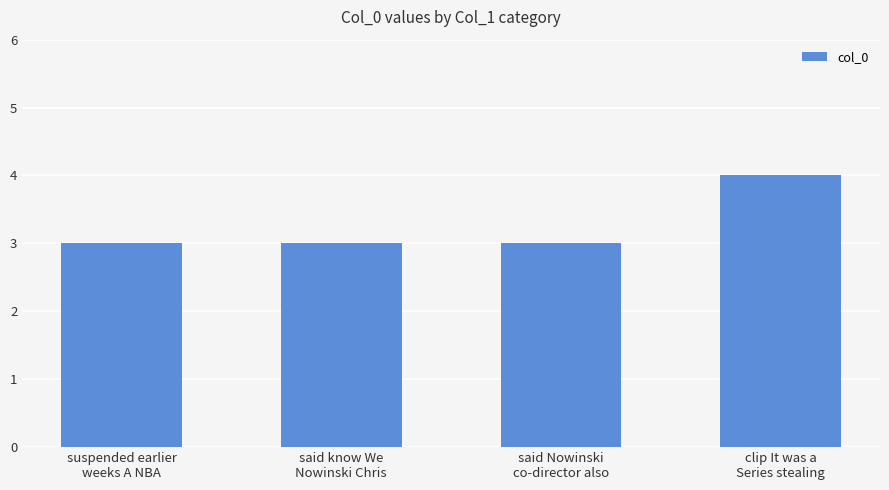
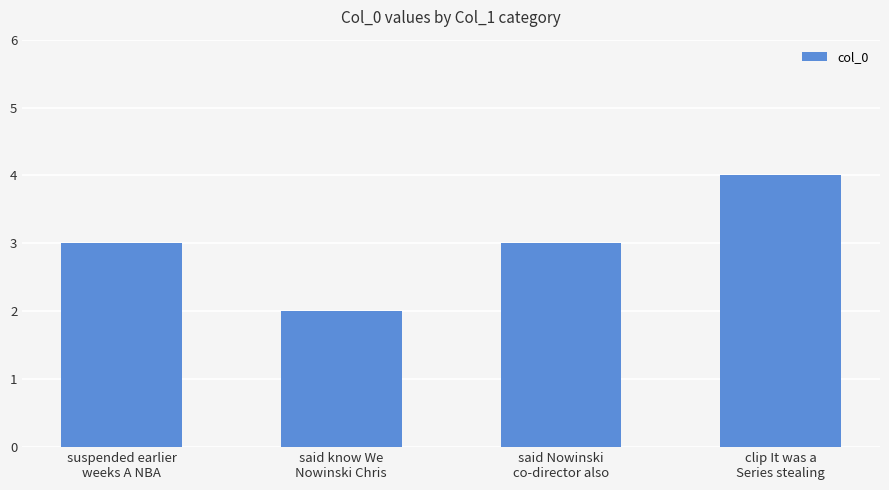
said know We Nowinski Chris: 3 -> 2
